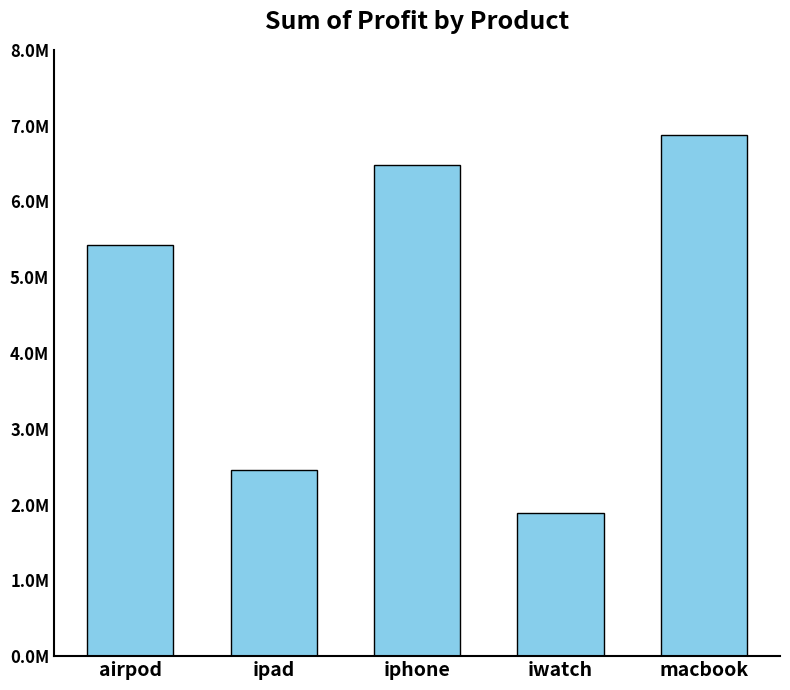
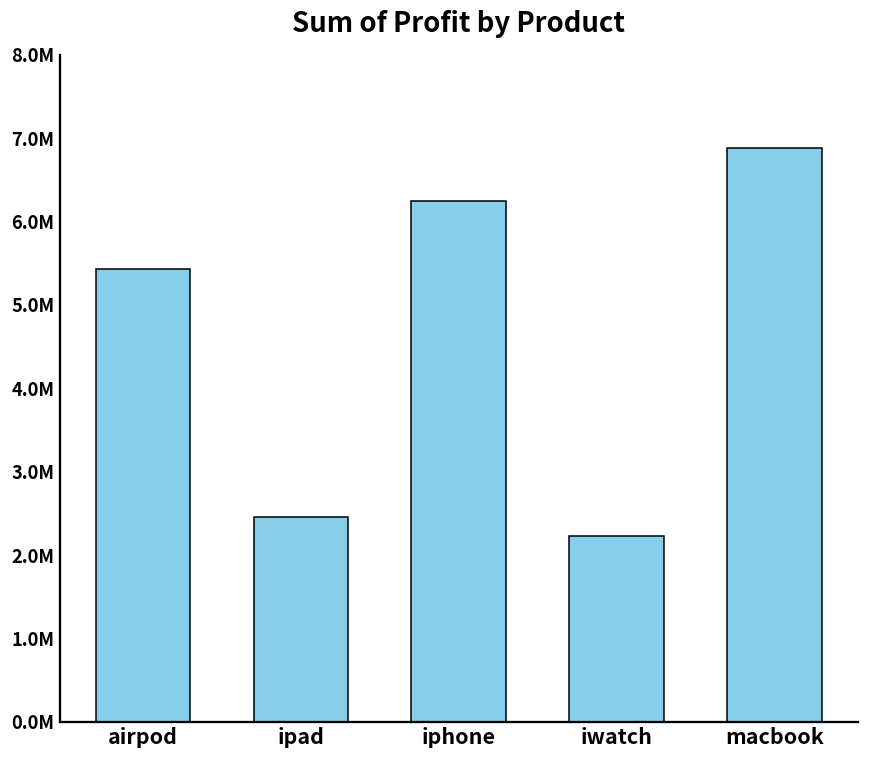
iphone: 6500000 -> 6200000
iwatch: 1900000 -> 2200000
